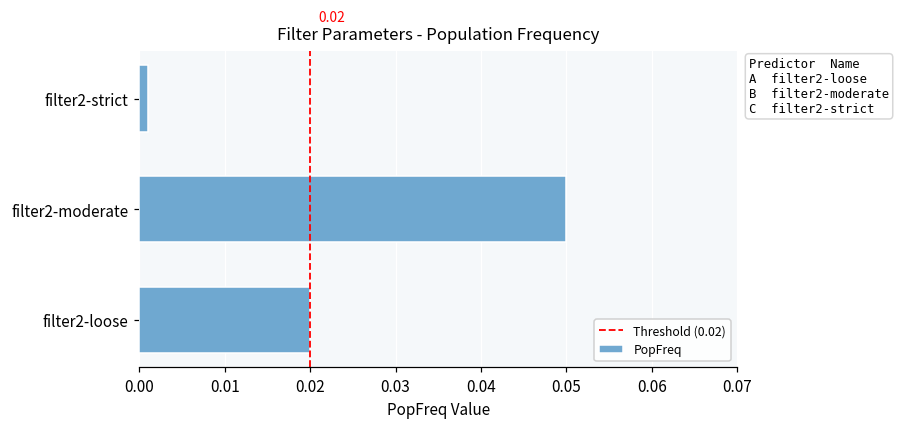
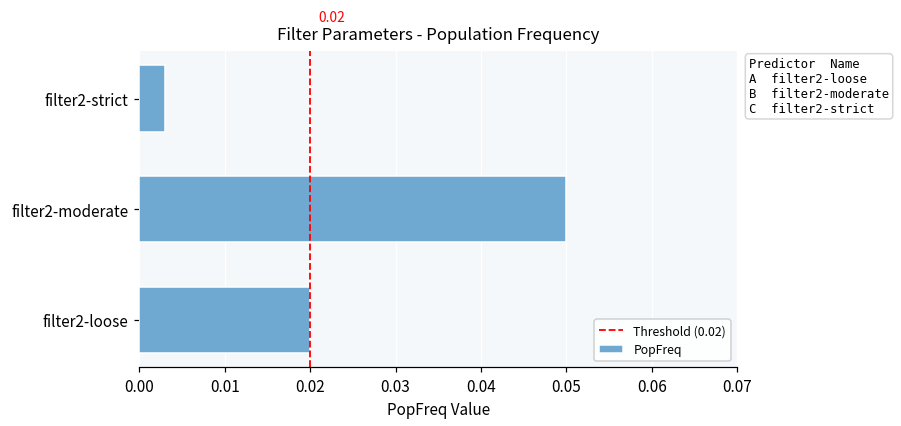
filter2-strict: 0.001 -> 0.003
